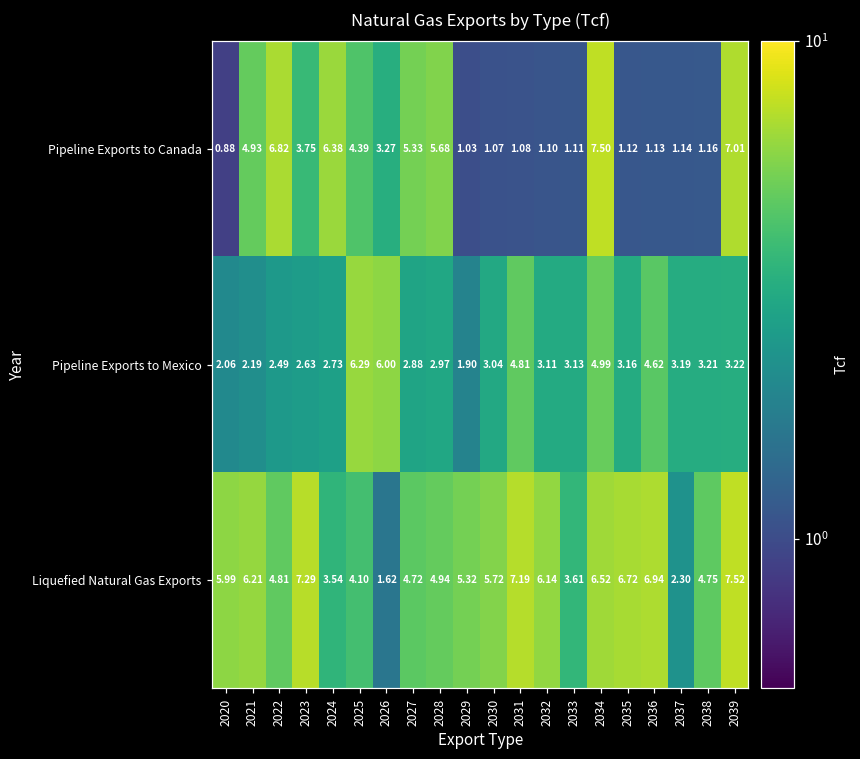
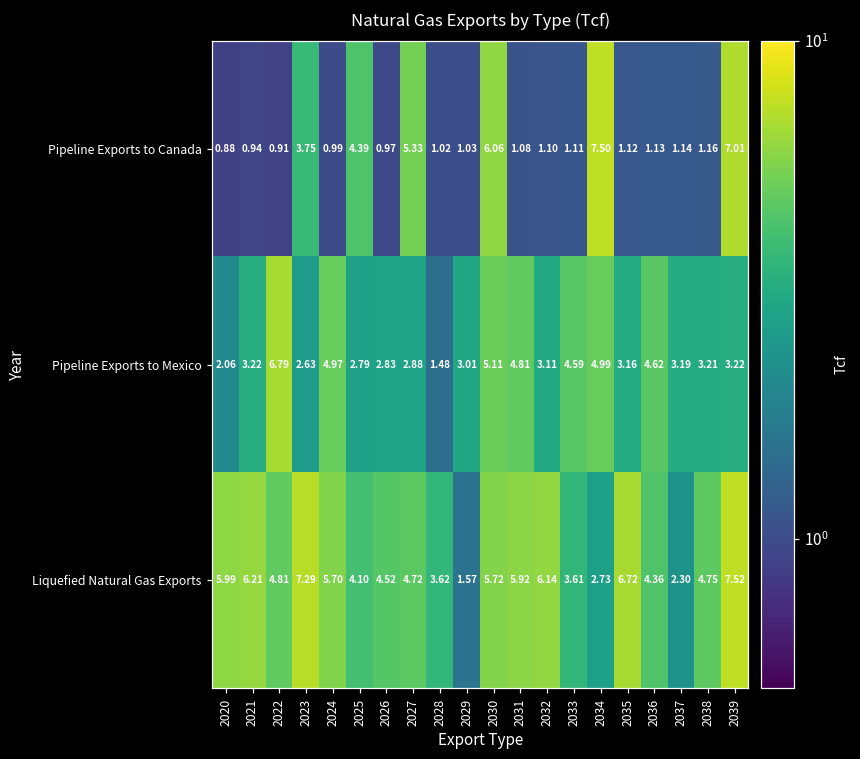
Pipeline Exports to Canada, 2021: 4.93 -> 0.94
Pipeline Exports to Canada, 2022: 6.82 -> 0.91
Pipeline Exports to Canada, 2024: 6.38 -> 0.99
Pipeline Exports to Canada, 2026: 3.27 -> 0.97
Pipeline Exports to Canada, 2028: 5.68 -> 1.02
Pipeline Exports to Canada, 2030: 1.07 -> 6.06
Pipeline Exports to Mexico, 2021: 2.19 -> 3.22
Pipeline Exports to Mexico, 2022: 2.49 -> 6.79
Pipeline Exports to Mexico, 2024: 2.73 -> 4.97
Pipeline Exports to Mexico, 2025: 6.29 -> 2.79
Pipeline Exports to Mexico, 2026: 6.00 -> 2.83
Pipeline Exports to Mexico, 2028: 2.97 -> 1.48
Pipeline Exports to Mexico, 2029: 1.90 -> 3.01
Pipeline Exports to Mexico, 2030: 3.04 -> 5.11
Pipeline Exports to Mexico, 2033: 3.13 -> 4.59
Liquefied Natural Gas Exports, 2024: 3.54 -> 5.70
Liquefied Natural Gas Exports, 2026: 1.62 -> 4.52
Liquefied Natural Gas Exports, 2028: 4.94 -> 3.62
Liquefied Natural Gas Exports, 2029: 5.32 -> 1.57
Liquefied Natural Gas Exports, 2031: 7.19 -> 5.92
Liquefied Natural Gas Exports, 2034: 6.52 -> 2.73
Liquefied Natural Gas Exports, 2036: 6.94 -> 4.36
